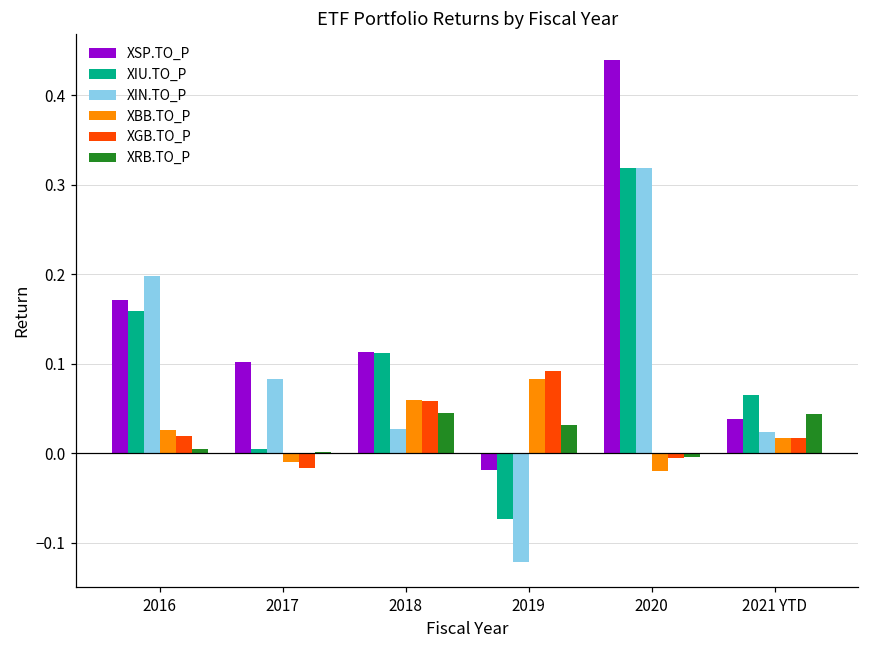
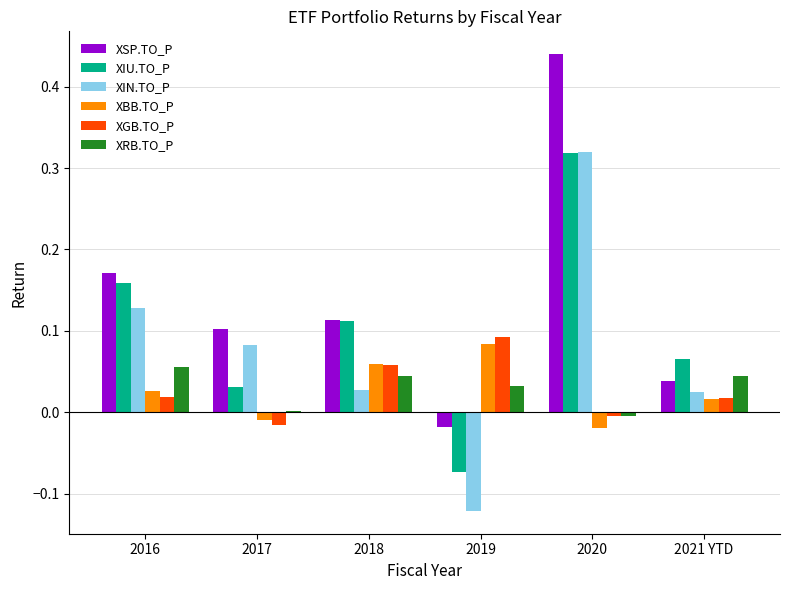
XIN.TO_P, 2016: 0.20 -> 0.13
XRB.TO_P, 2016: 0.00 -> 0.05
XIU.TO_P, 2017: 0.00 -> 0.03
